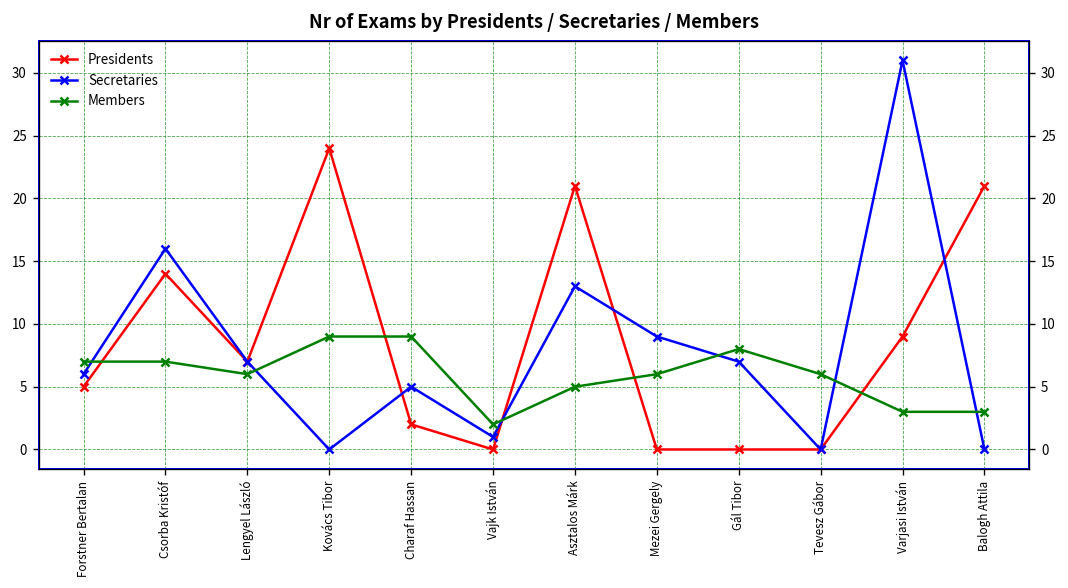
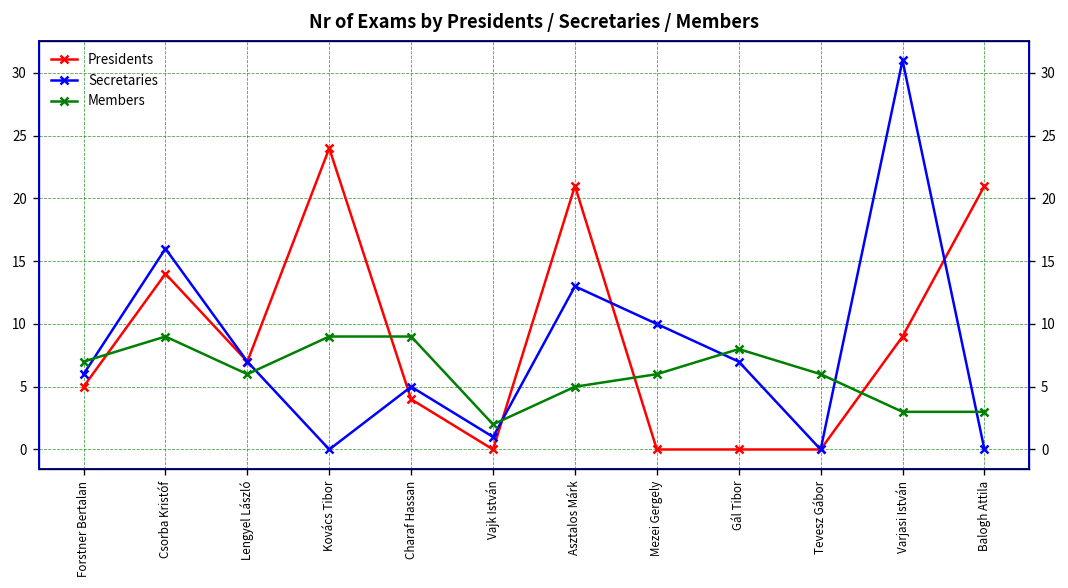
Members, Csorba Kristóf: 7 -> 9
Presidents, Charaf Hassan: 2 -> 4
Secretaries, Mezei Gergely: 9 -> 10
